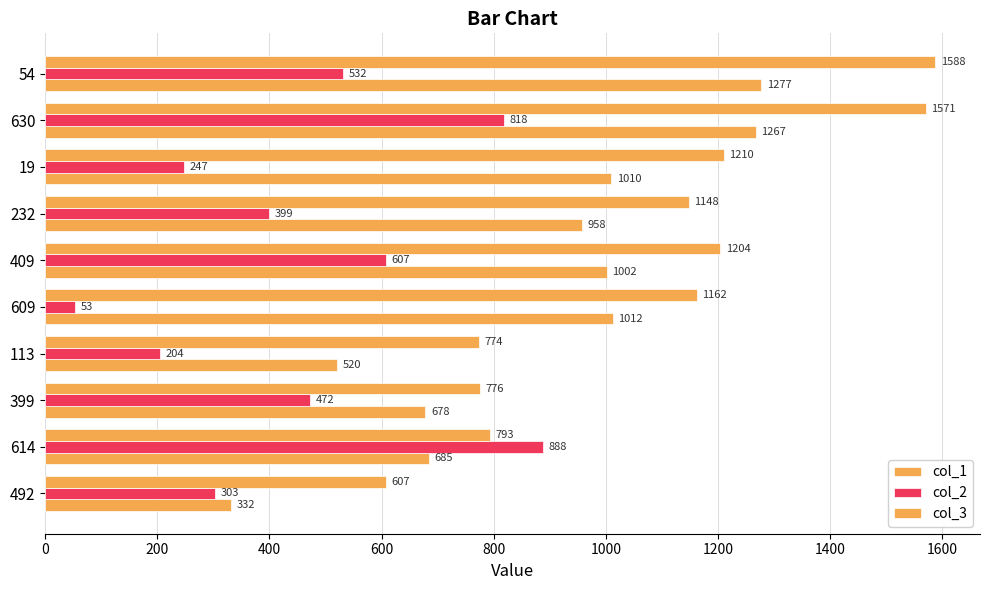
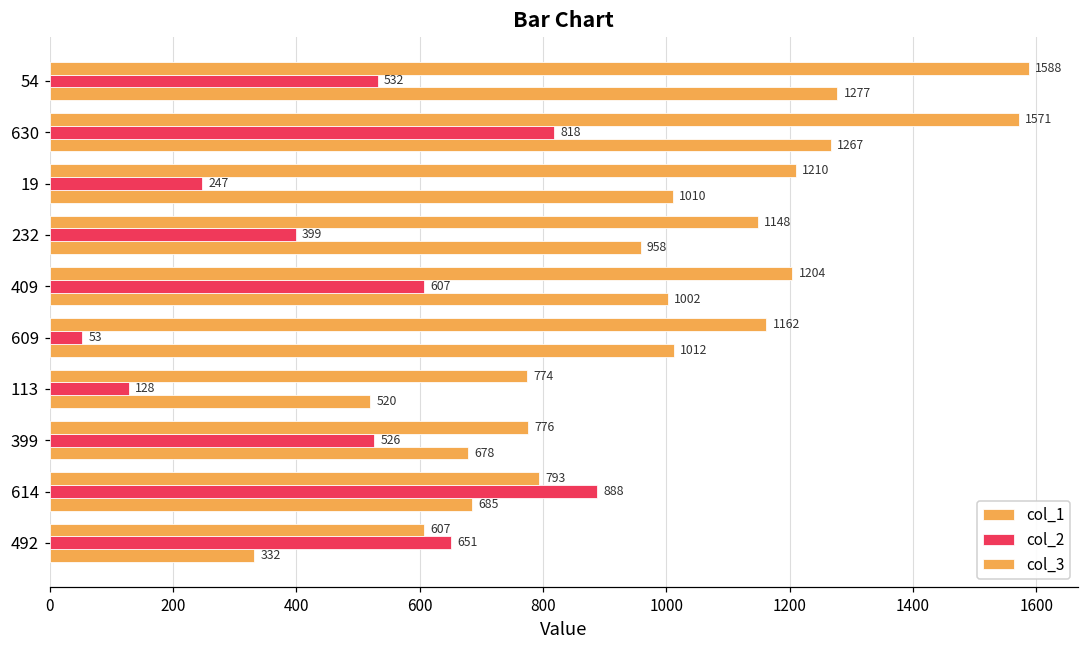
col_2, 113: 204 -> 128
col_2, 399: 472 -> 526
col_2, 492: 303 -> 651
